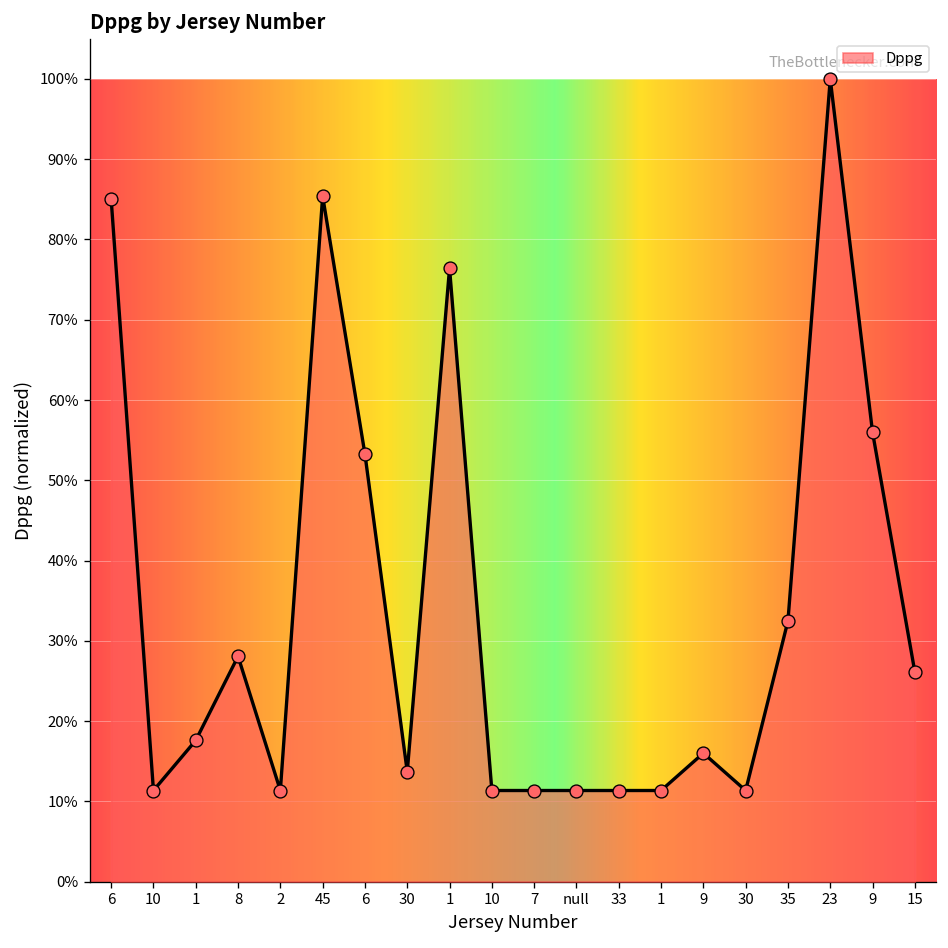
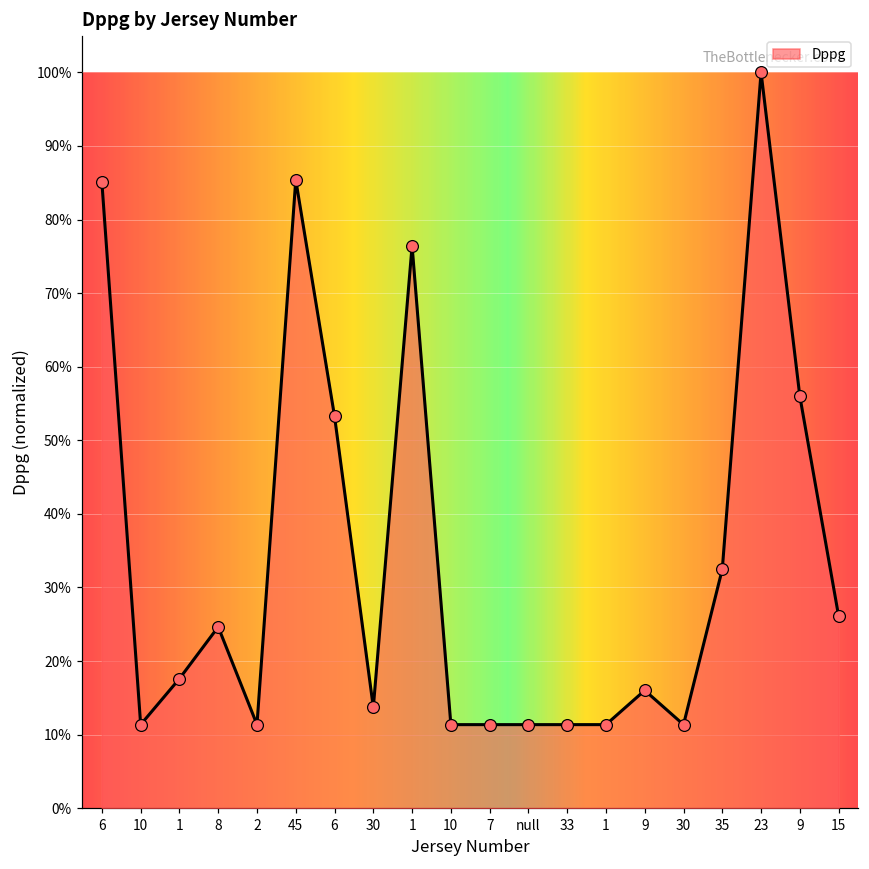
8: 28% -> 25%
